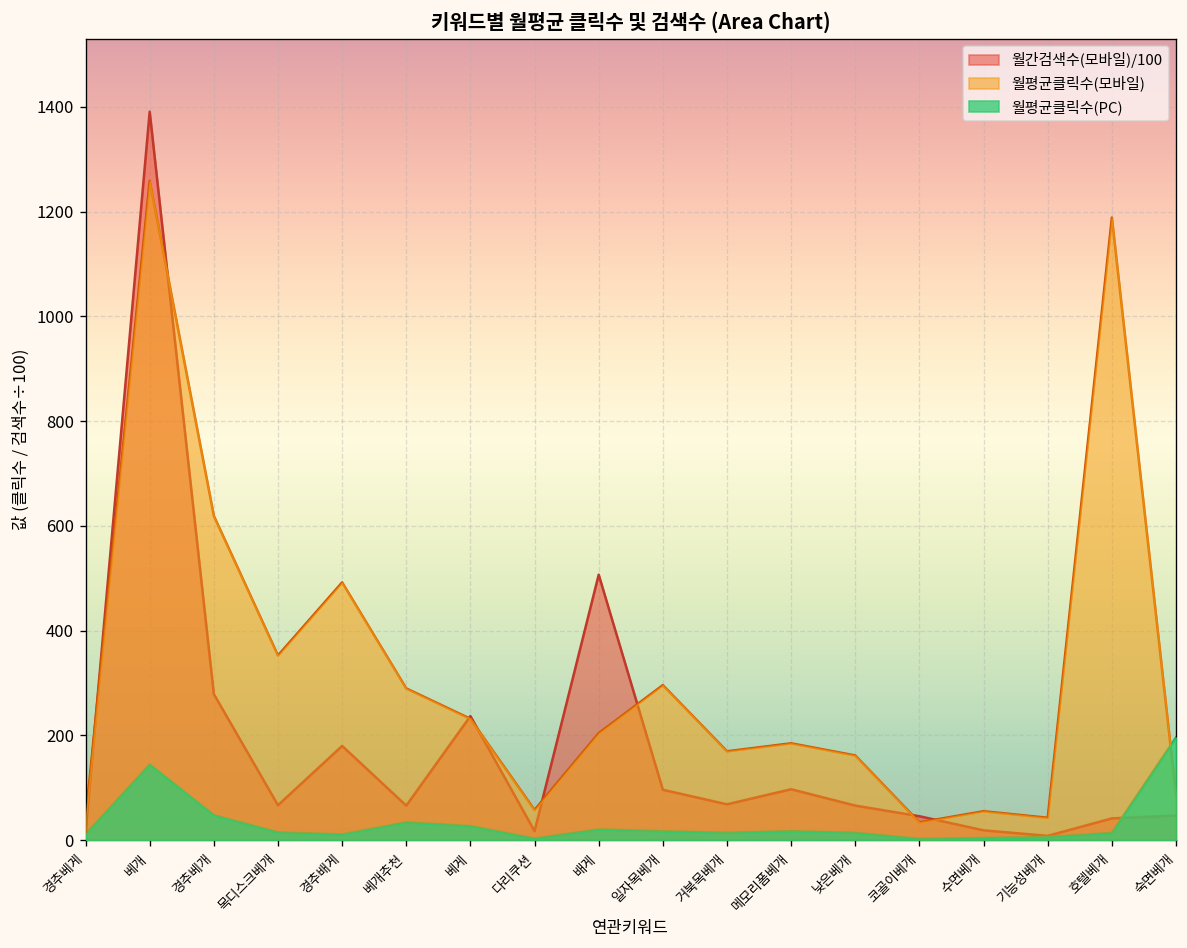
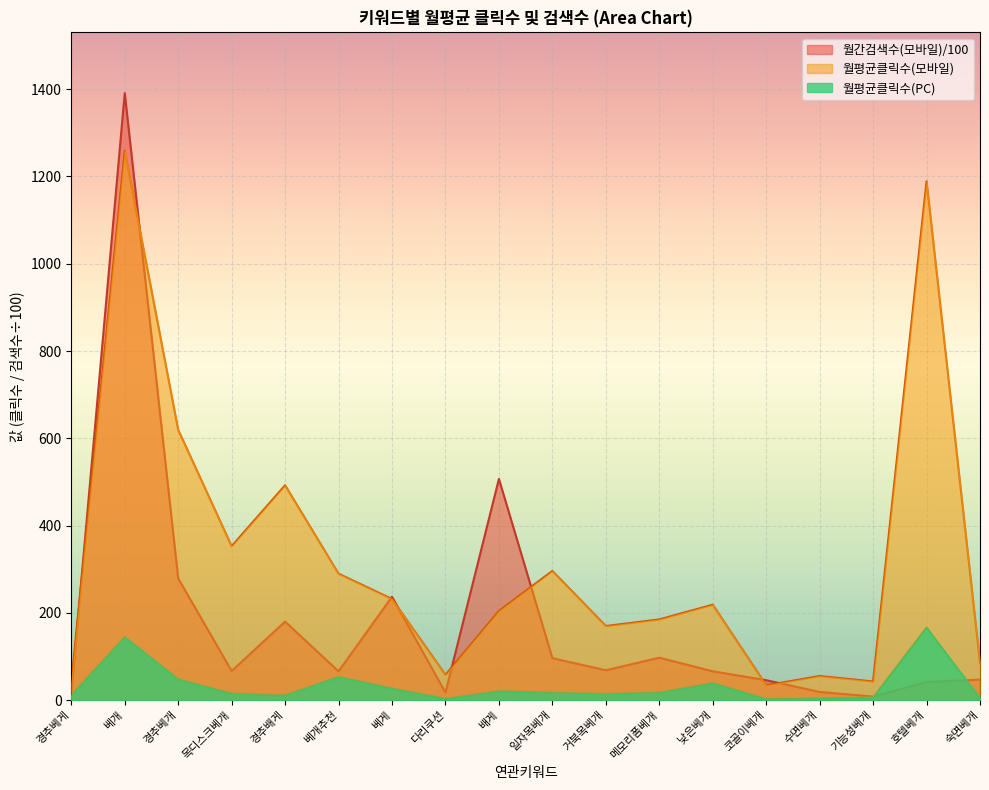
월평균클릭수(PC), 베개추천: 30 -> 50
월평균클릭수(모바일), 낮은베개: 160 -> 220
월평균클릭수(PC), 낮은베개: 10 -> 40
월평균클릭수(PC), 호텔베개: 10 -> 170
월평균클릭수(PC), 숙면베개: 200 -> 0
